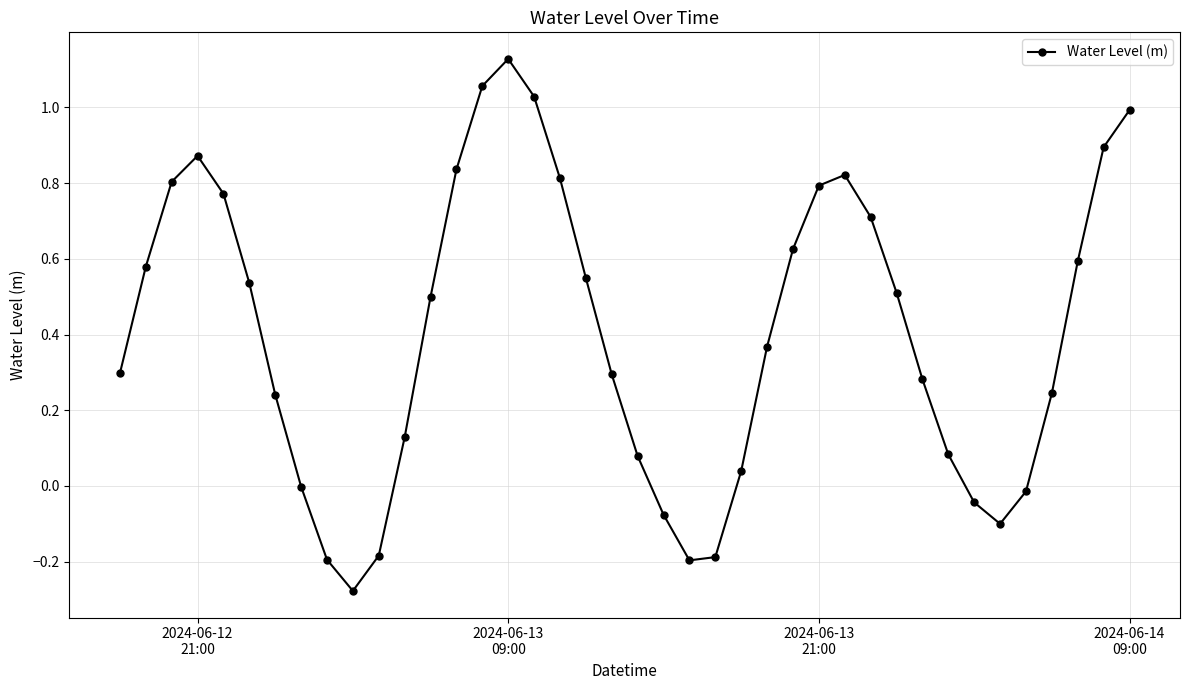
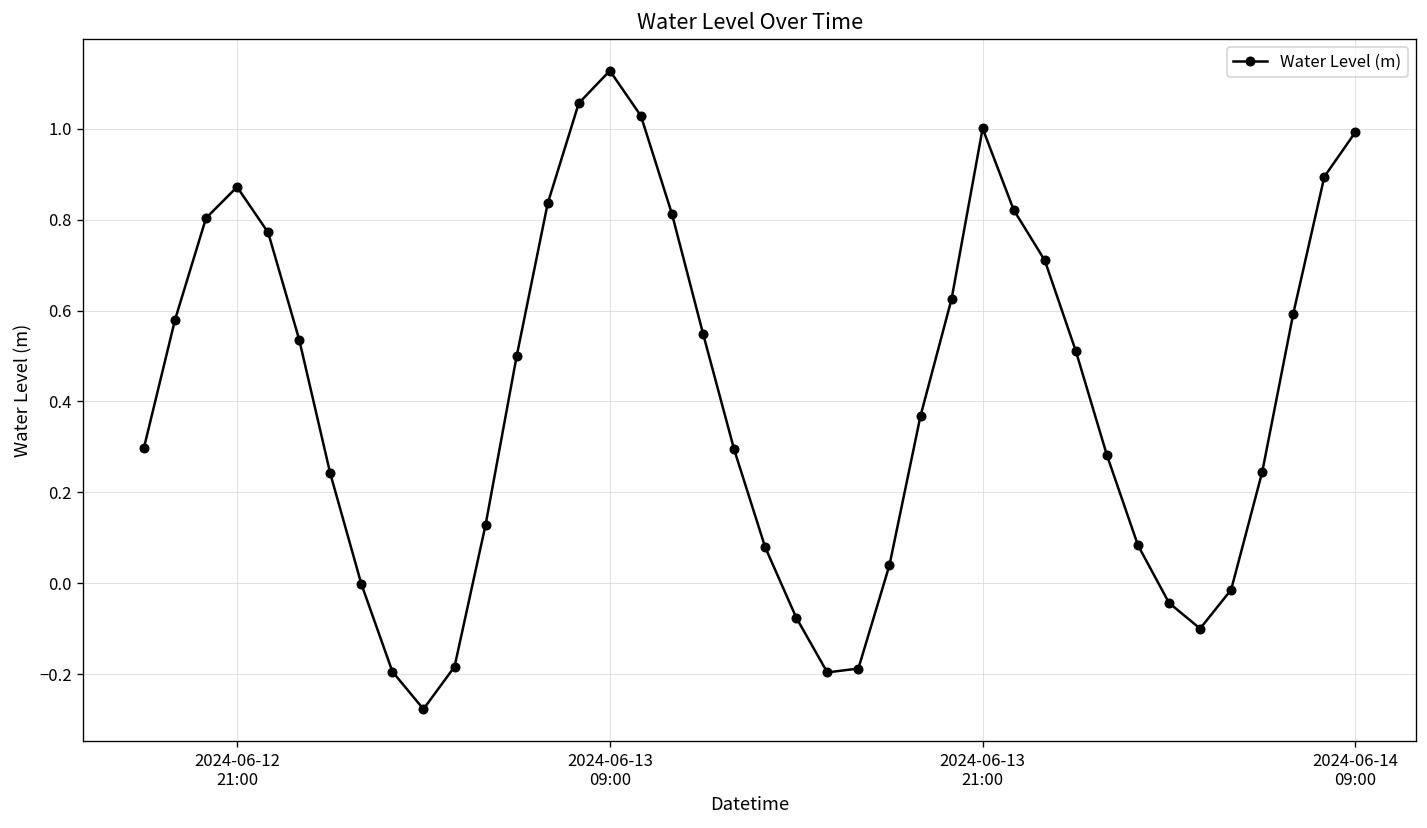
2024-06-13 21:00: 0.79 -> 1.00
